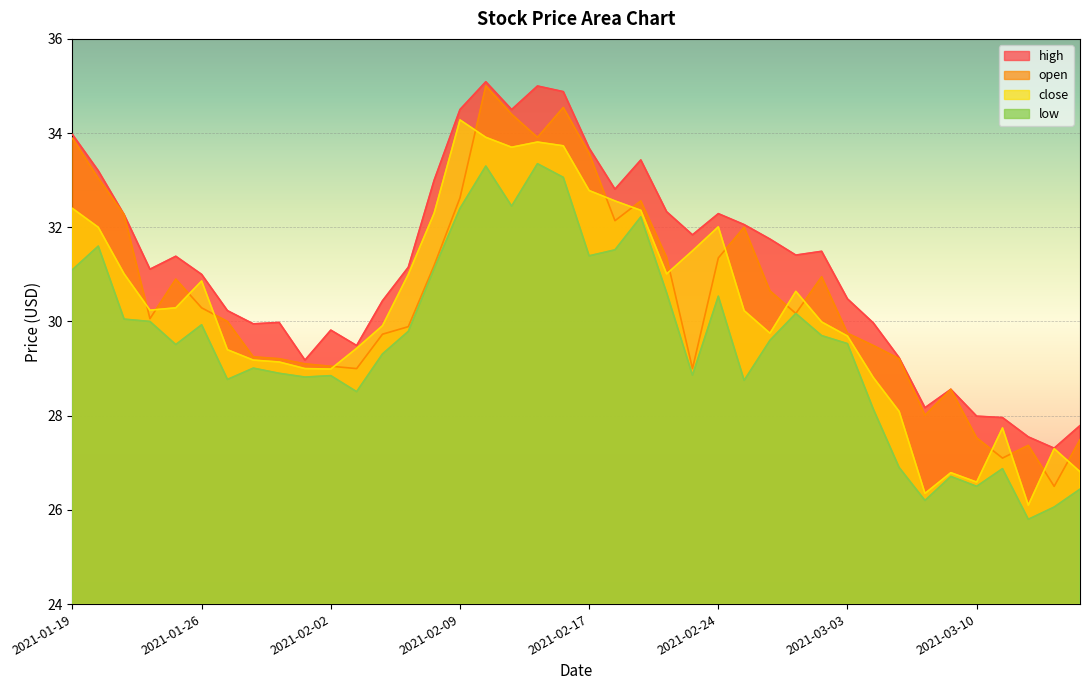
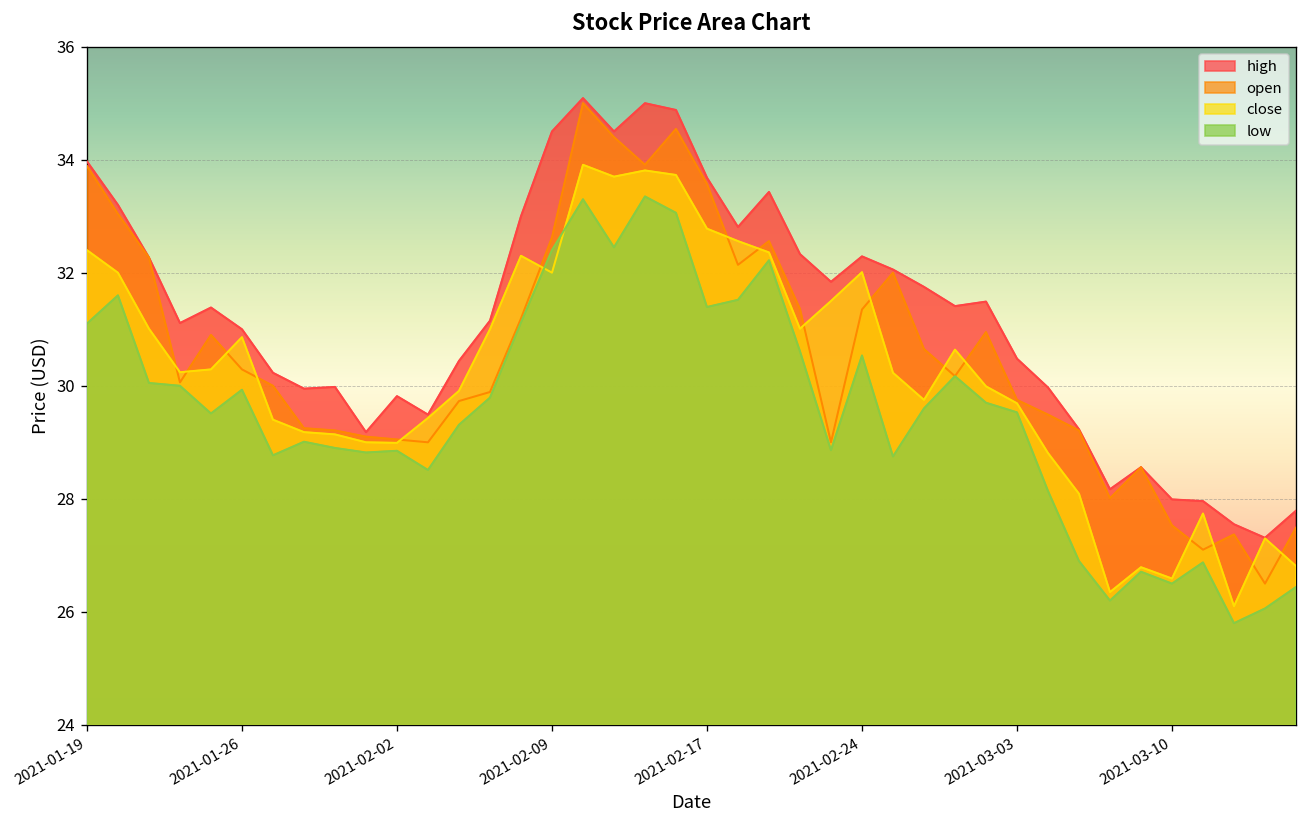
close, 2021-02-09: 34.3 -> 32.0
